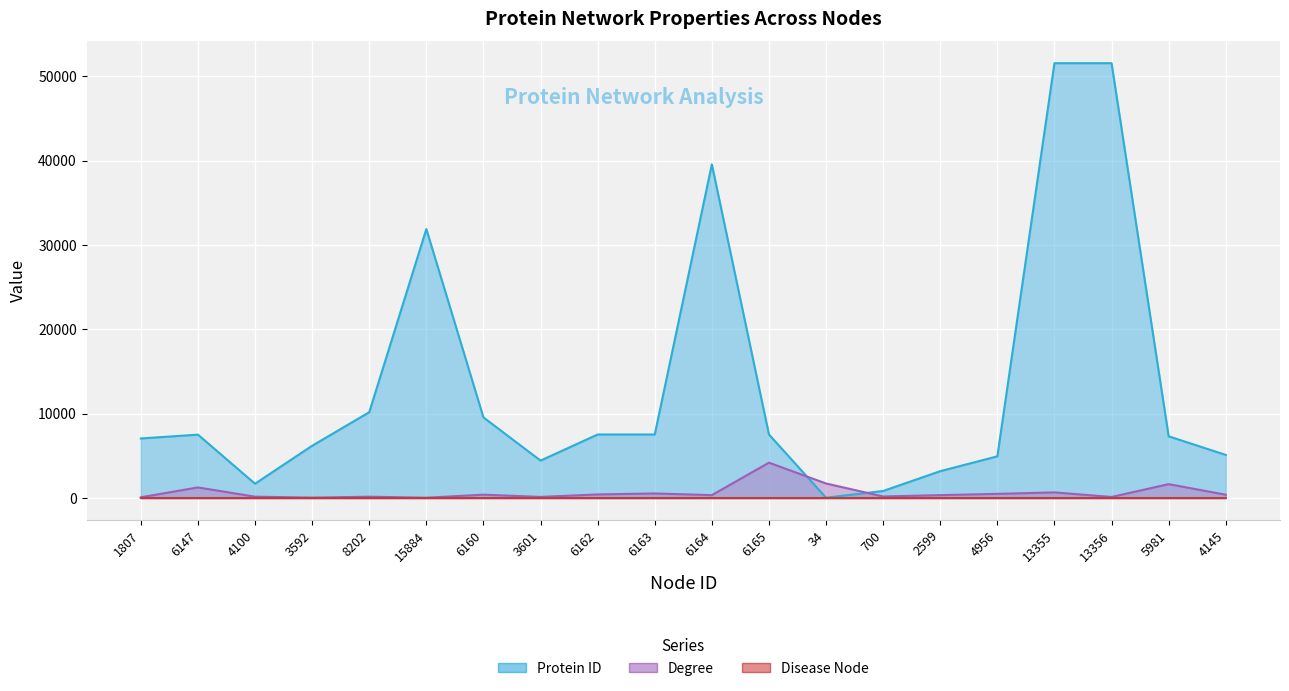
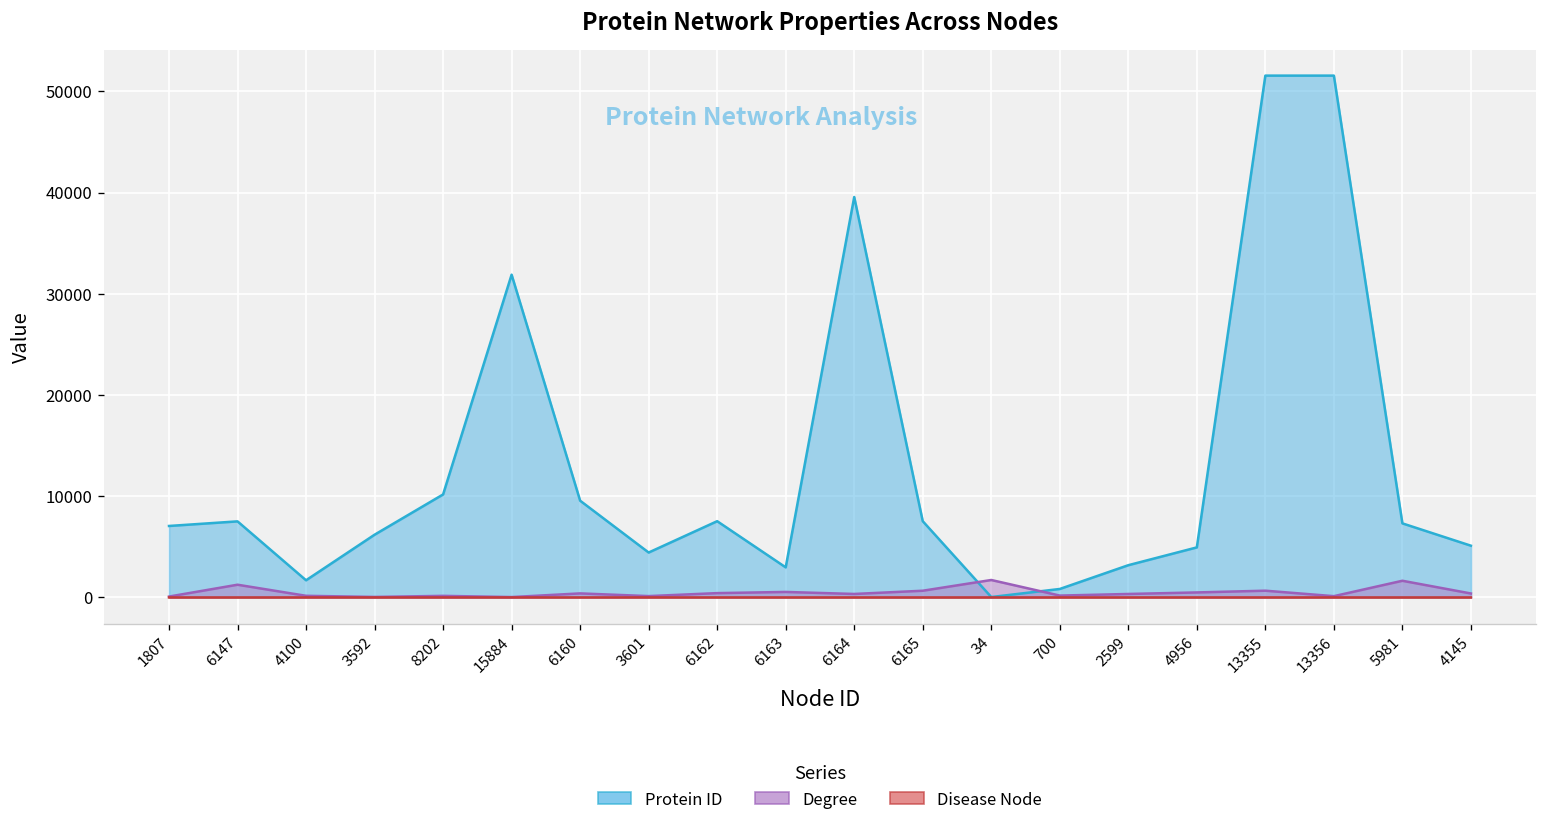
Protein ID, 6163: 8000 -> 3000
Degree, 6165: 4000 -> 1000
